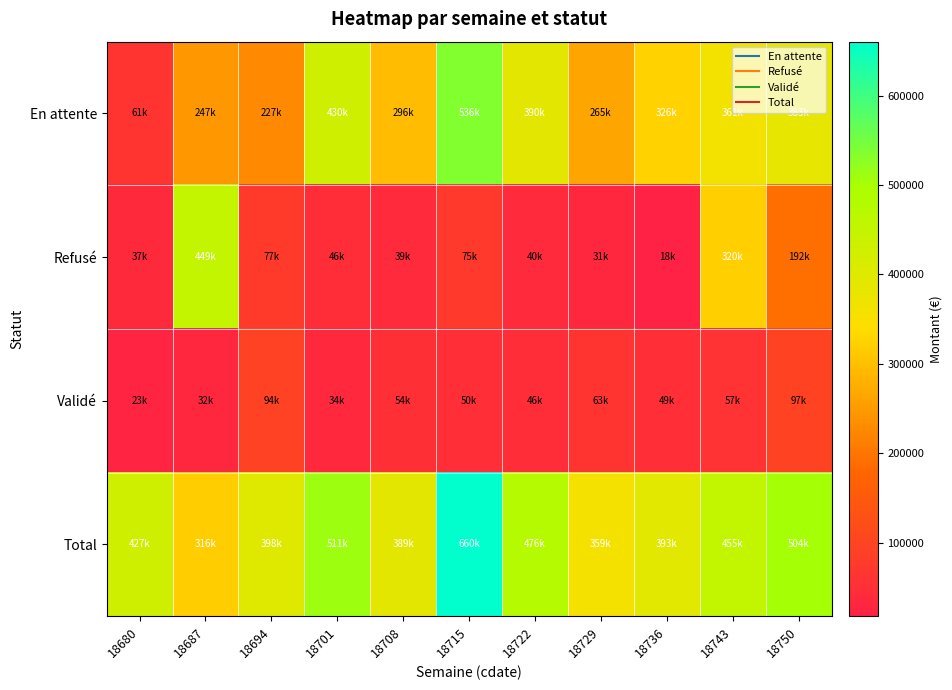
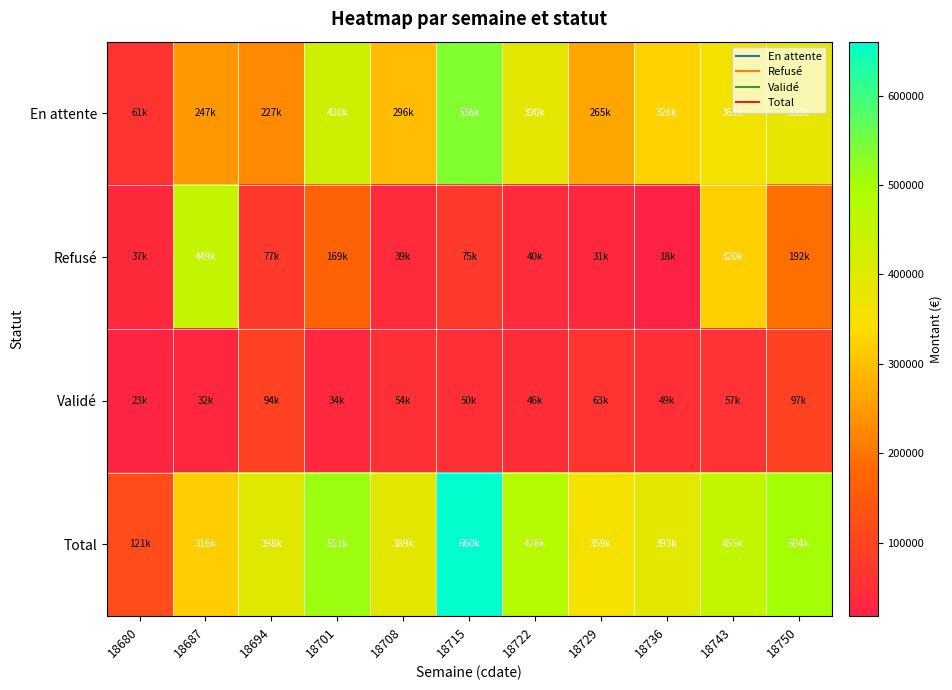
Refusé, 18701: 46k -> 169k
Total, 18680: 427k -> 121k
